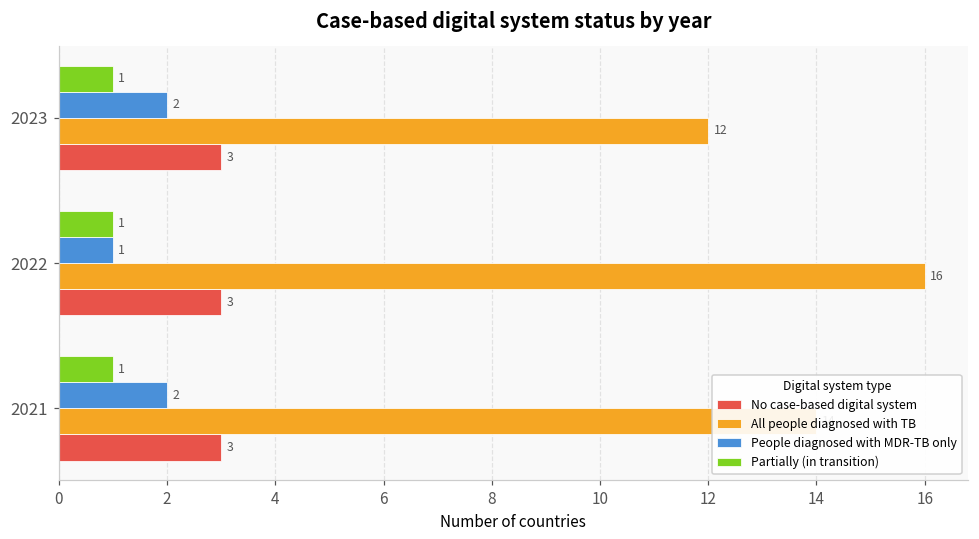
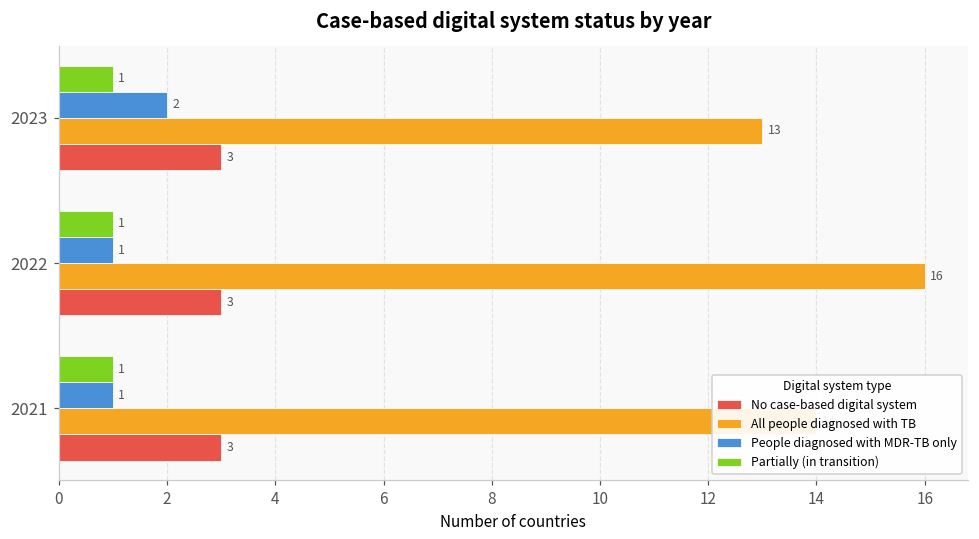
All people diagnosed with TB, 2023: 12 -> 13
People diagnosed with MDR-TB only, 2021: 2 -> 1
